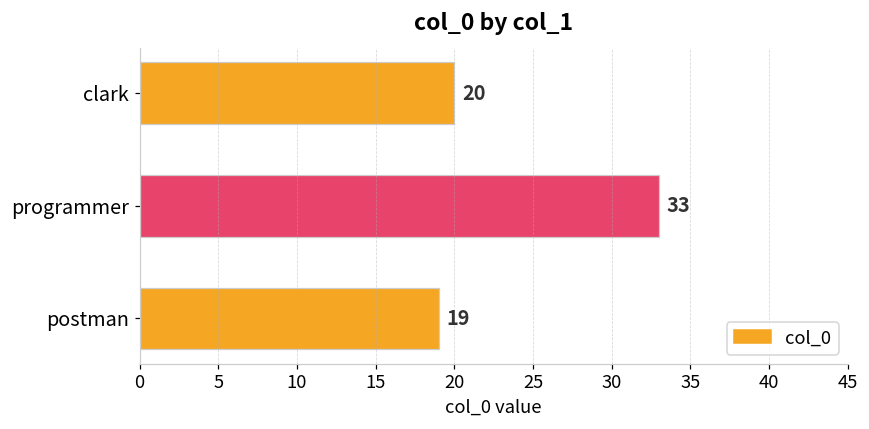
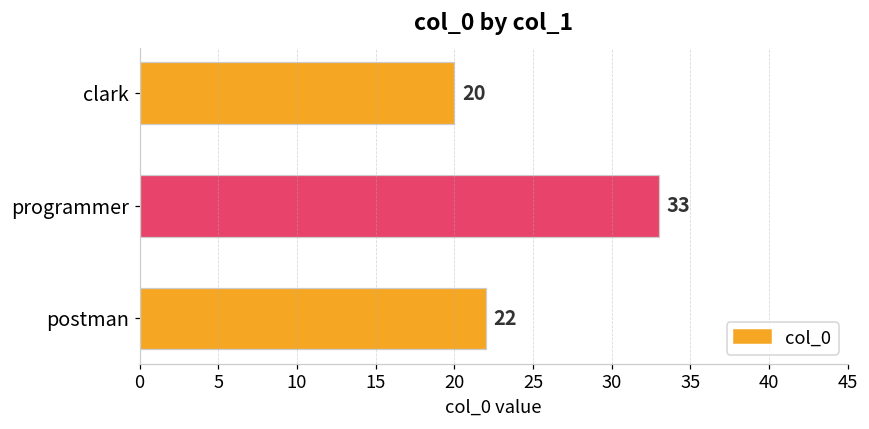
postman: 19 -> 22
